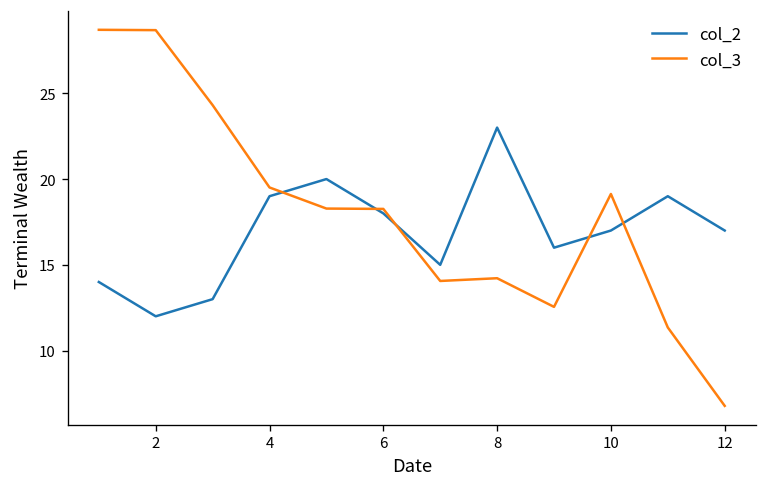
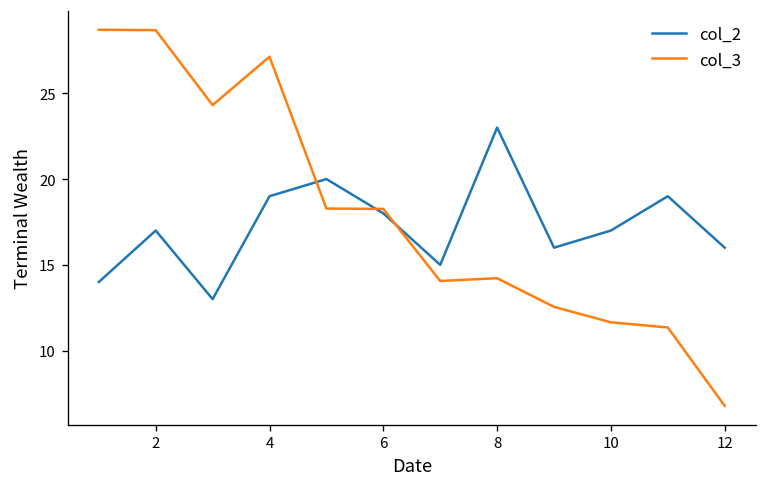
col_2, 2: 12 -> 17
col_3, 4: 19.5 -> 27.1
col_3, 10: 19.1 -> 11.7
col_2, 12: 17 -> 16
